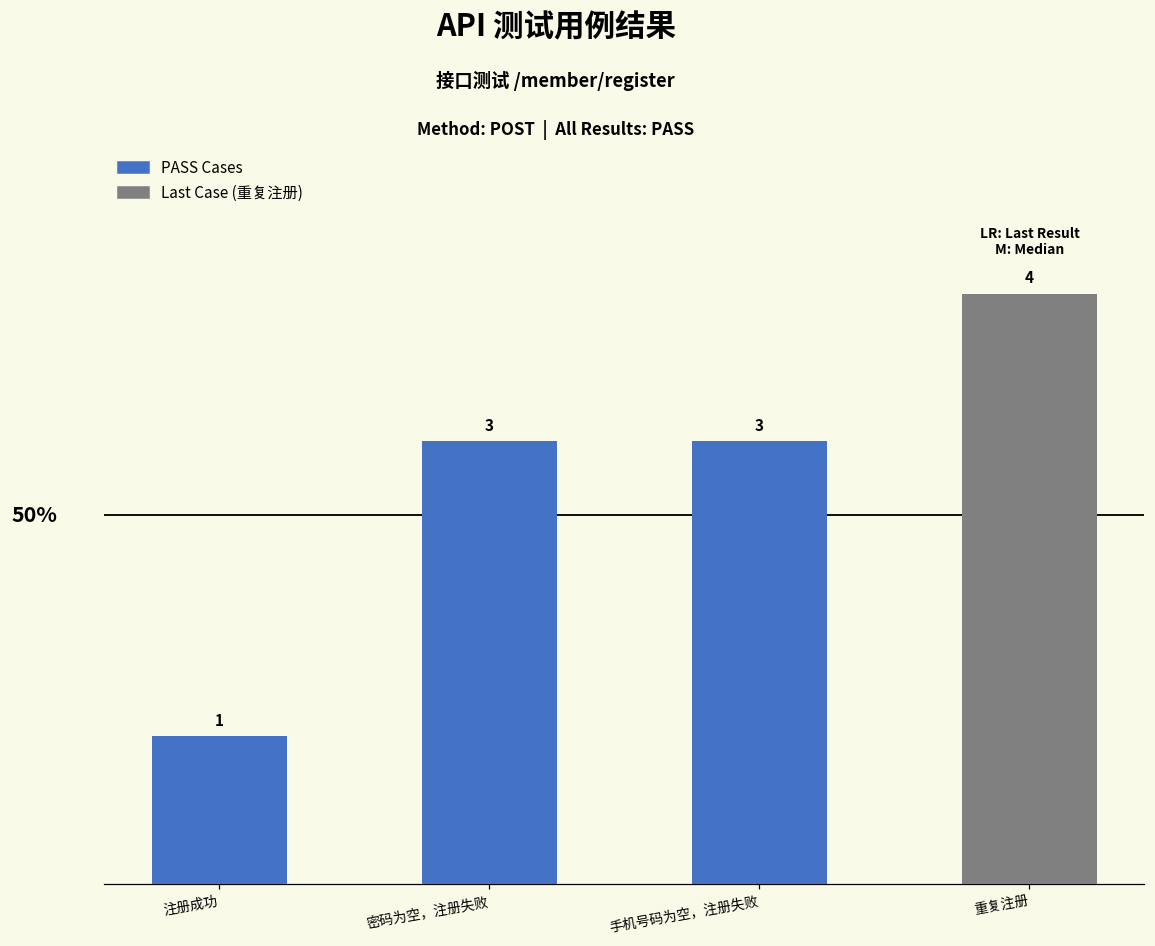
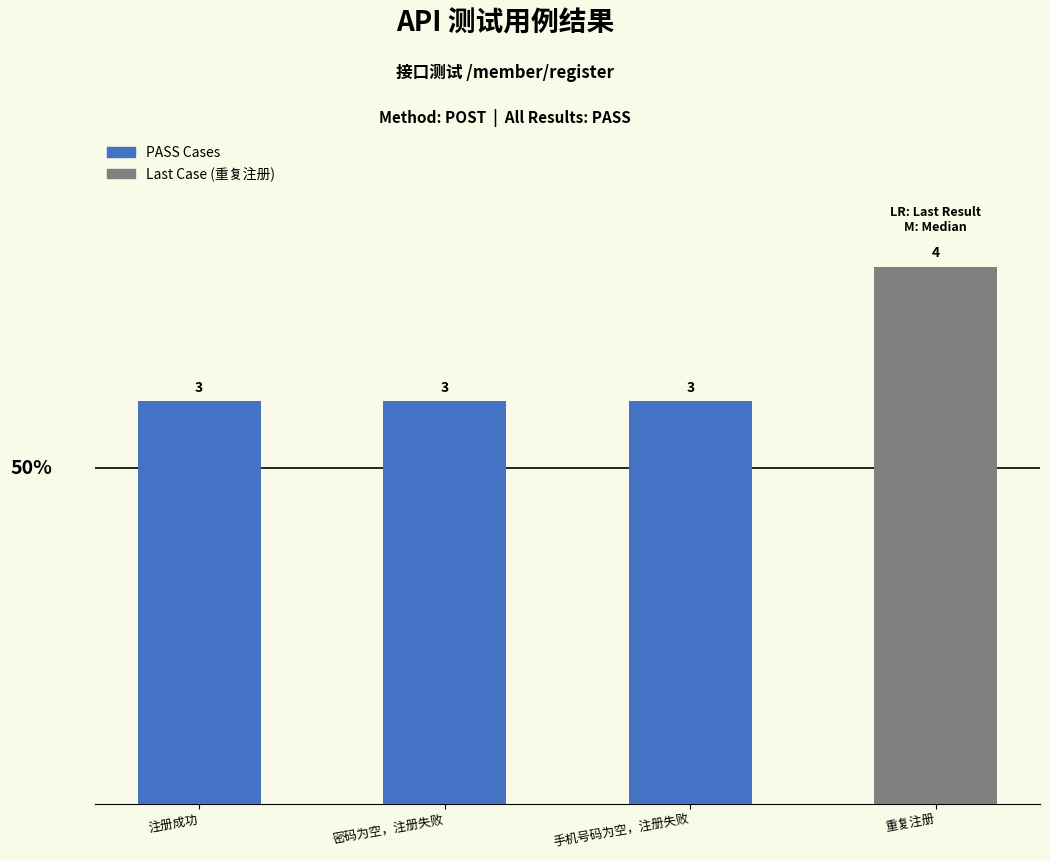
注册成功: 1 -> 3
